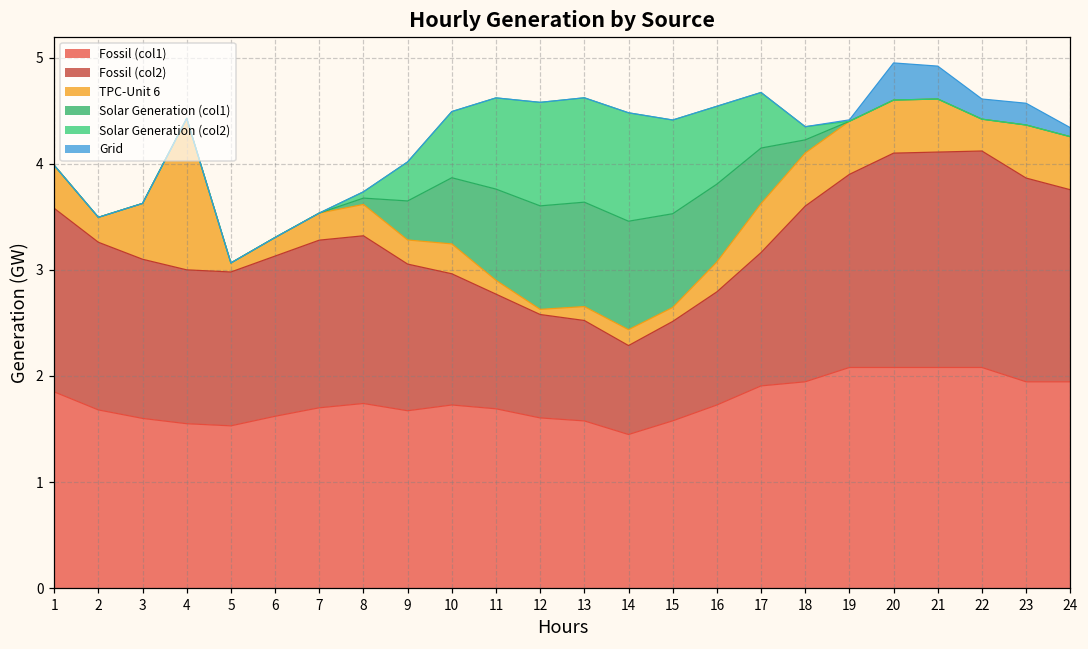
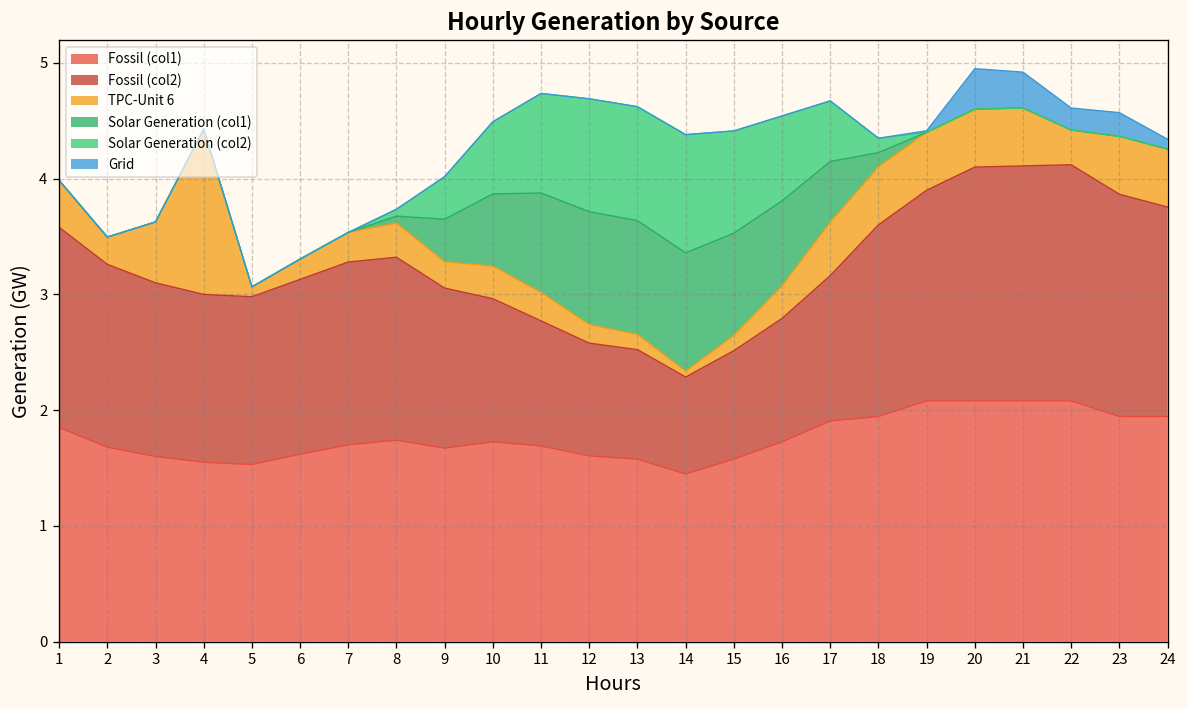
TPC-Unit 6, 11: 0.1 -> 0.2
TPC-Unit 6, 12: 0.0 -> 0.2
TPC-Unit 6, 14: 0.1 -> 0.0
